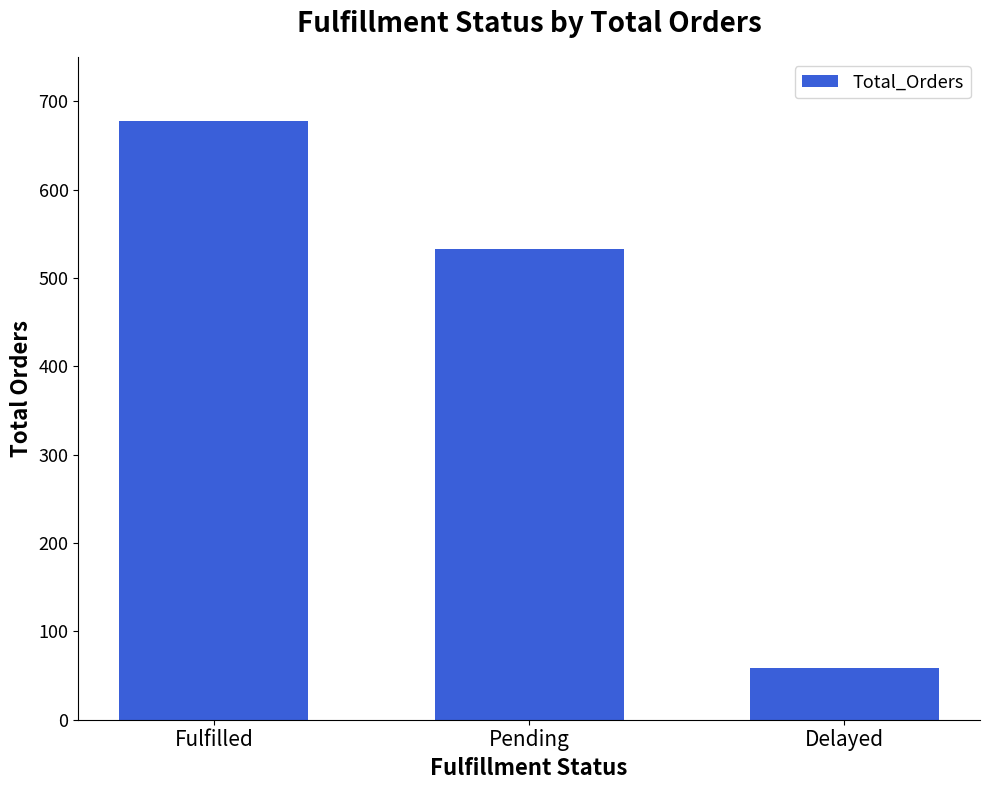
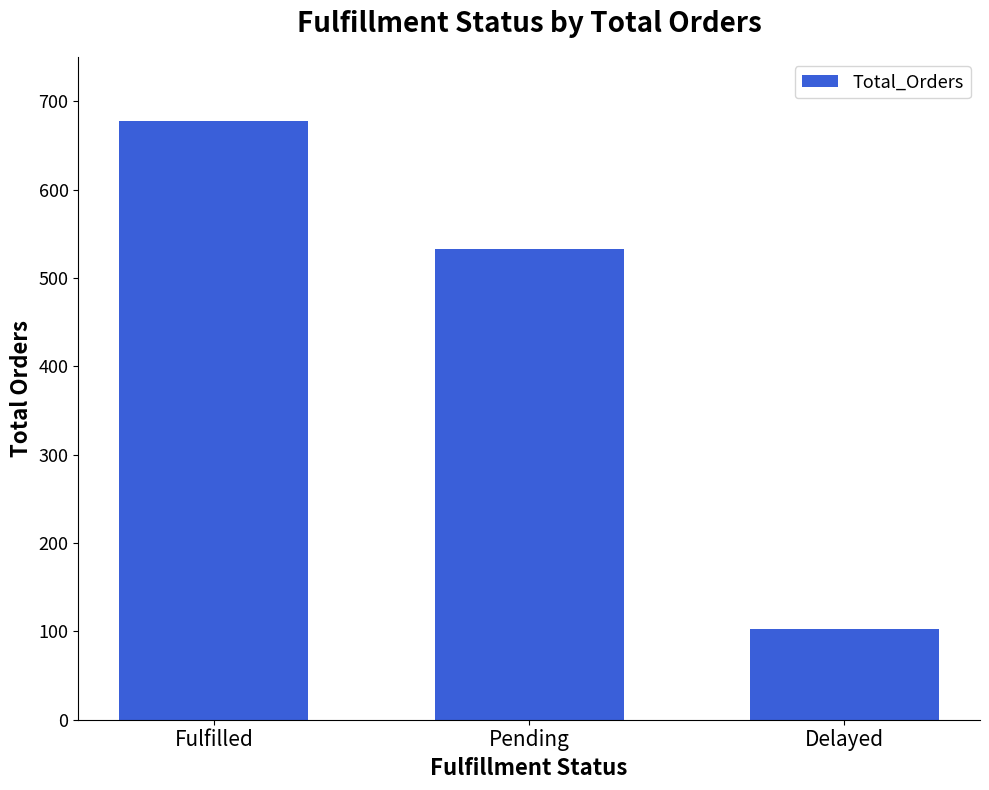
Delayed: 60 -> 100
